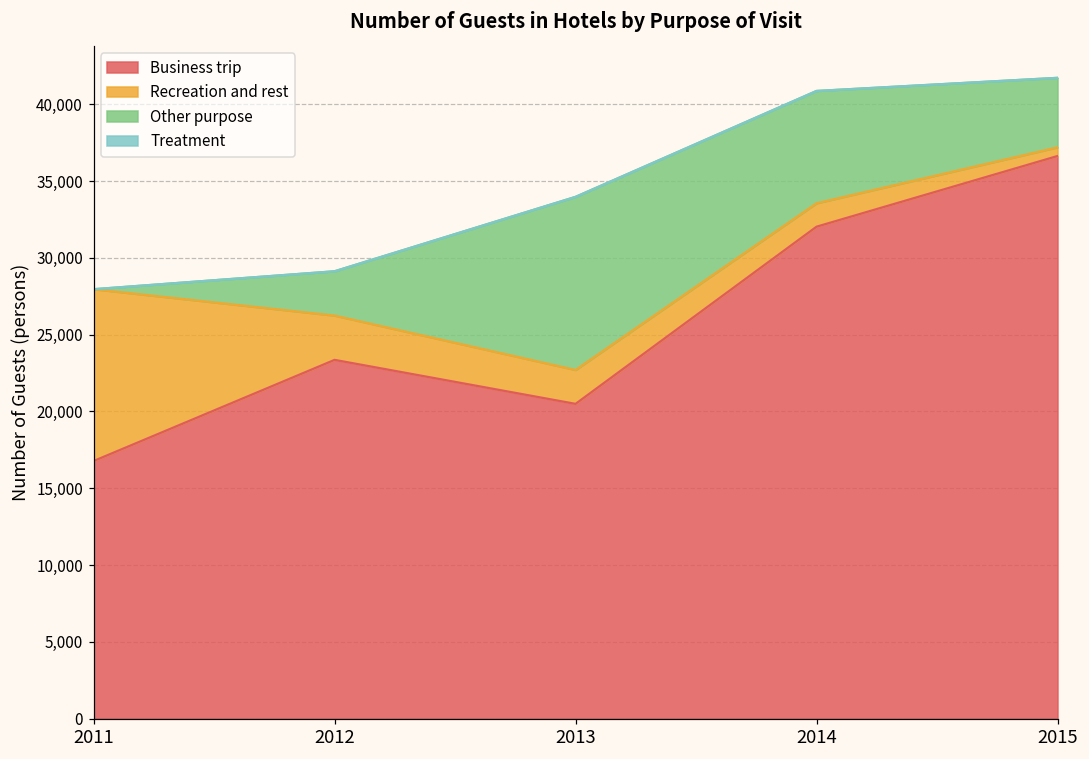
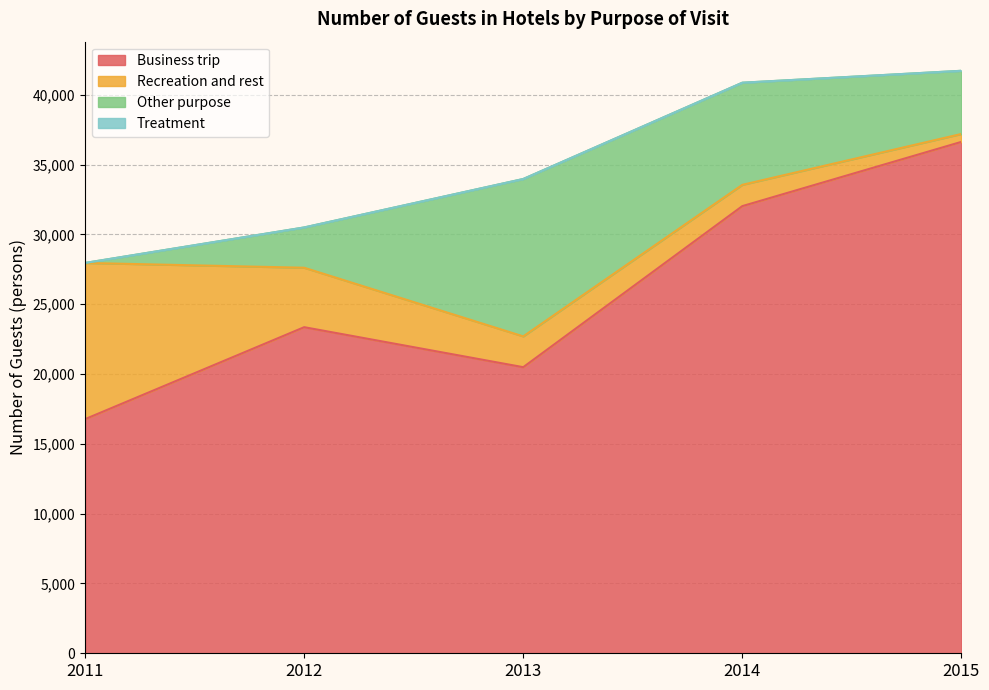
Recreation and rest, 2012: 2,900 -> 4,300
